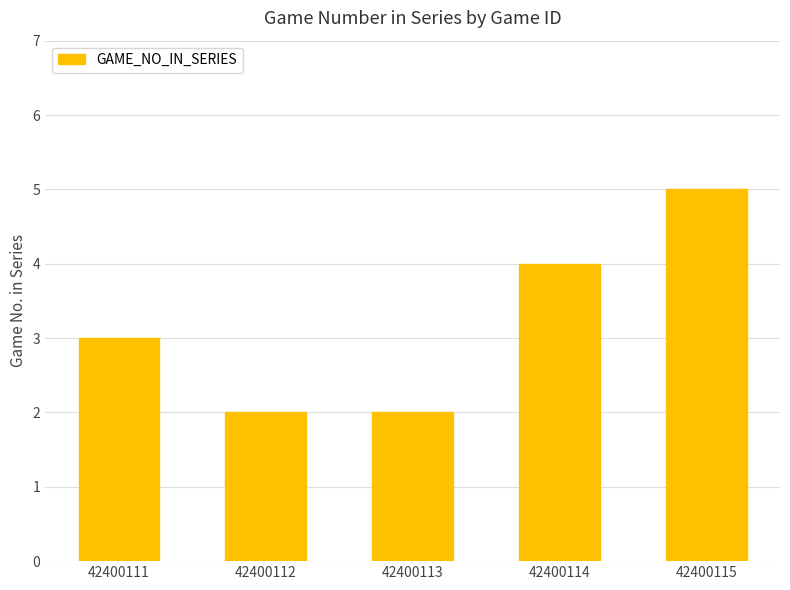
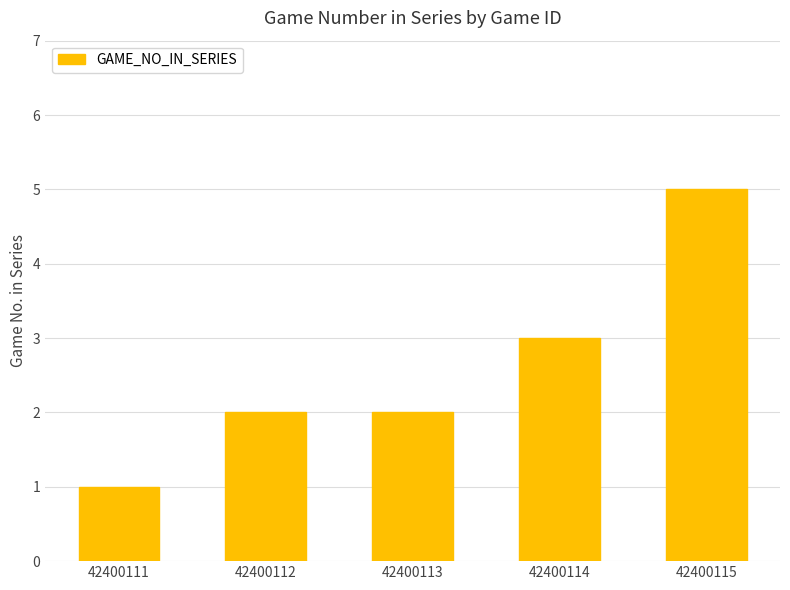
42400111: 3 -> 1
42400114: 4 -> 3
